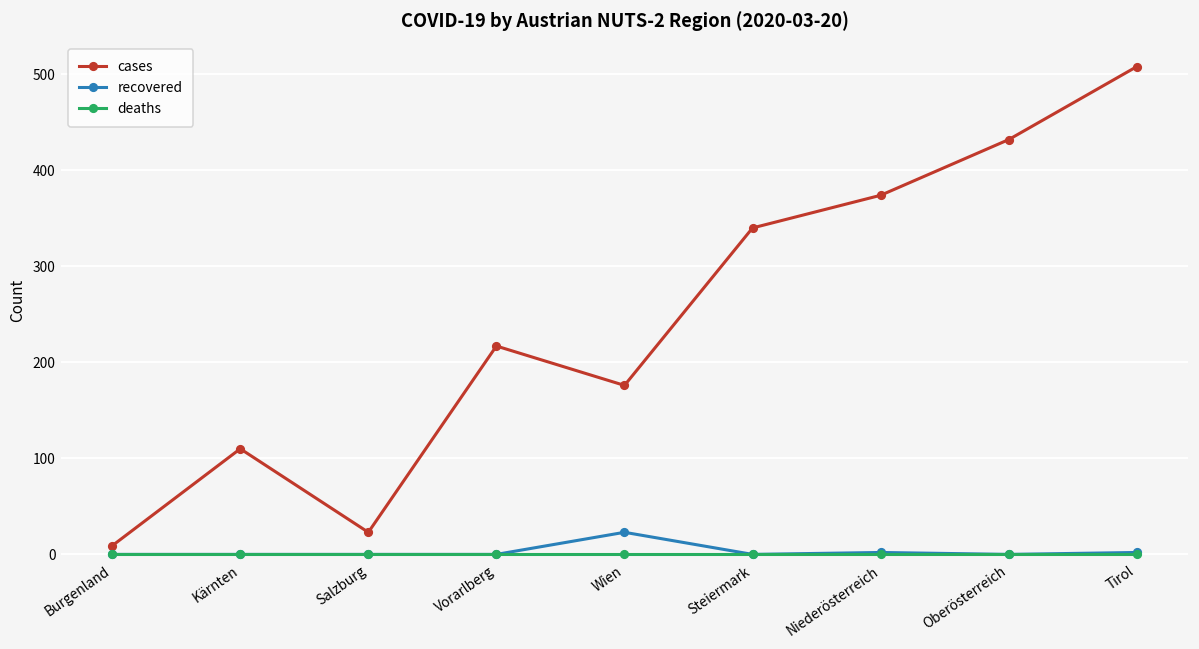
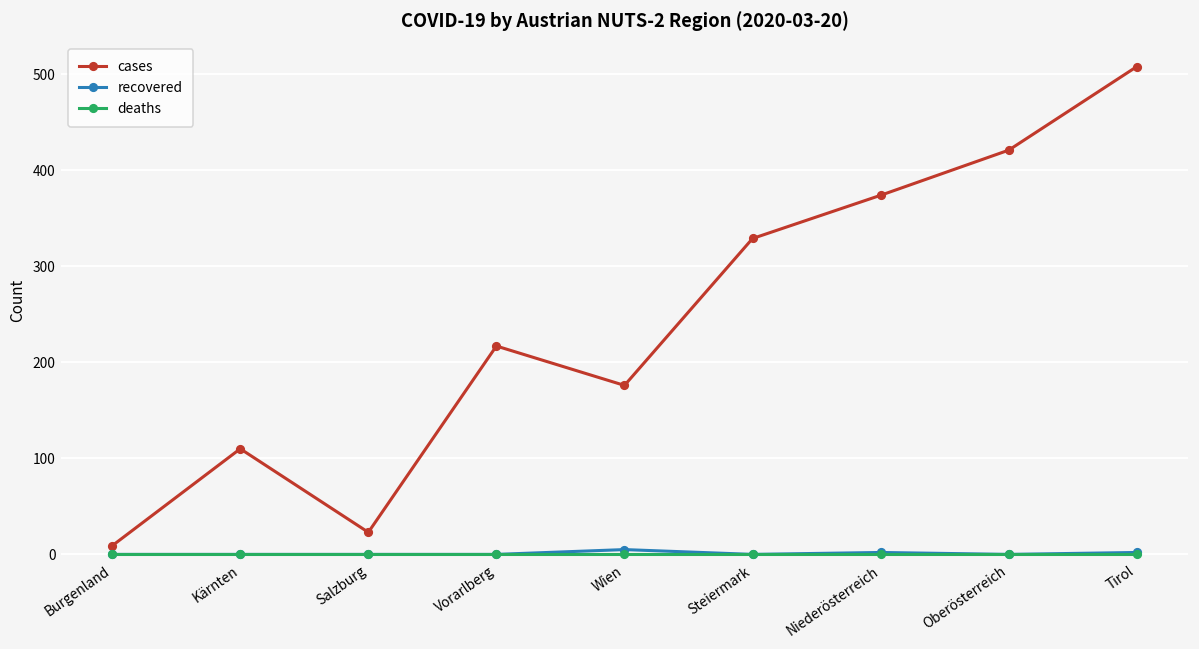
recovered, Wien: 20 -> 10
cases, Steiermark: 340 -> 330
cases, Oberösterreich: 430 -> 420
